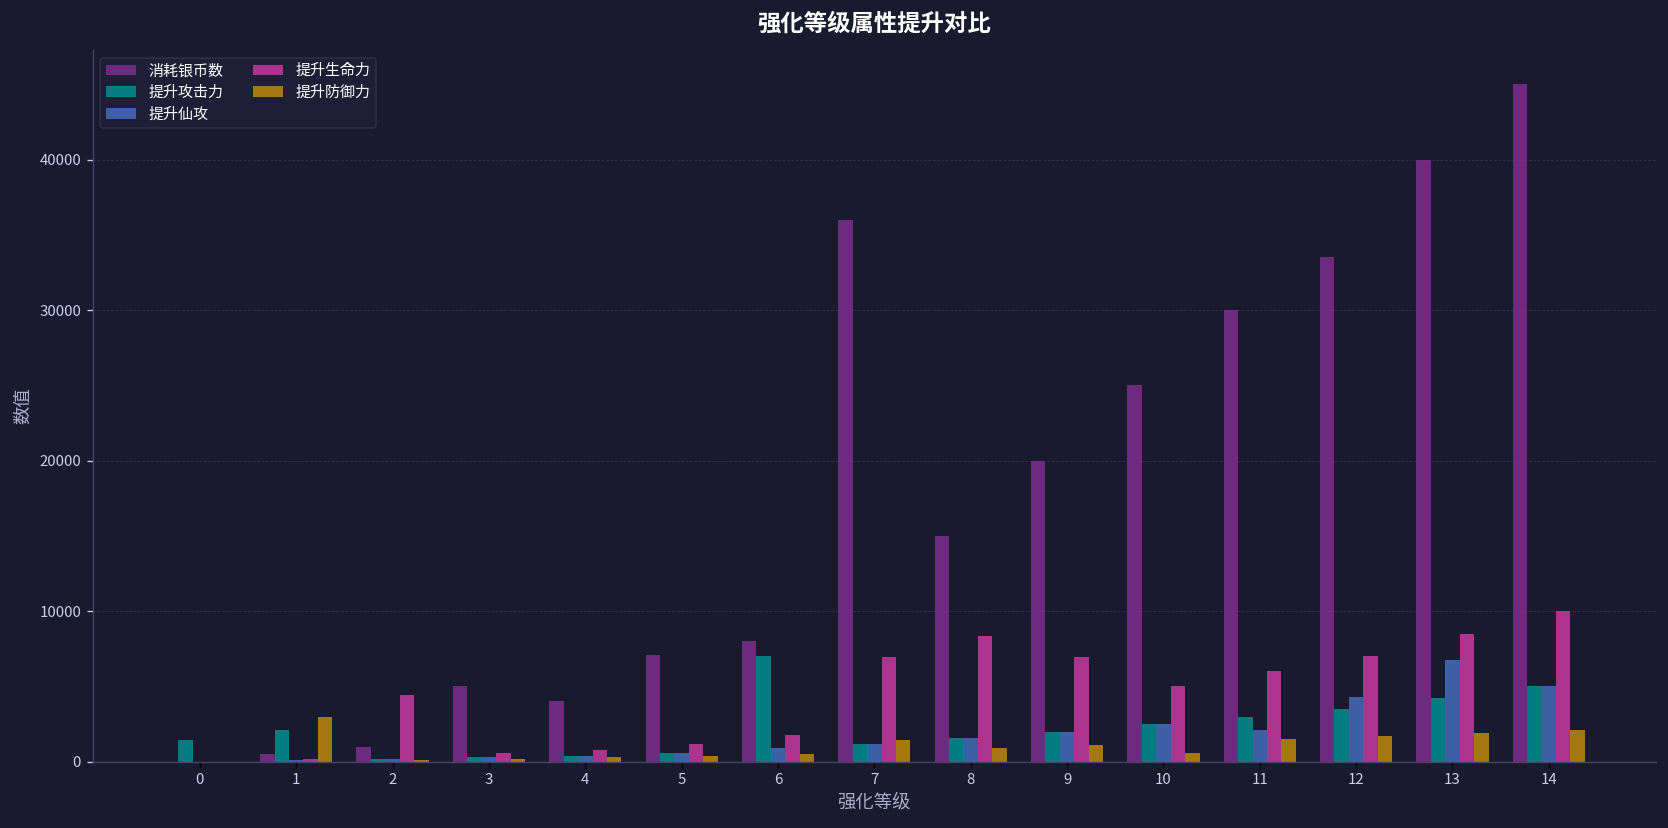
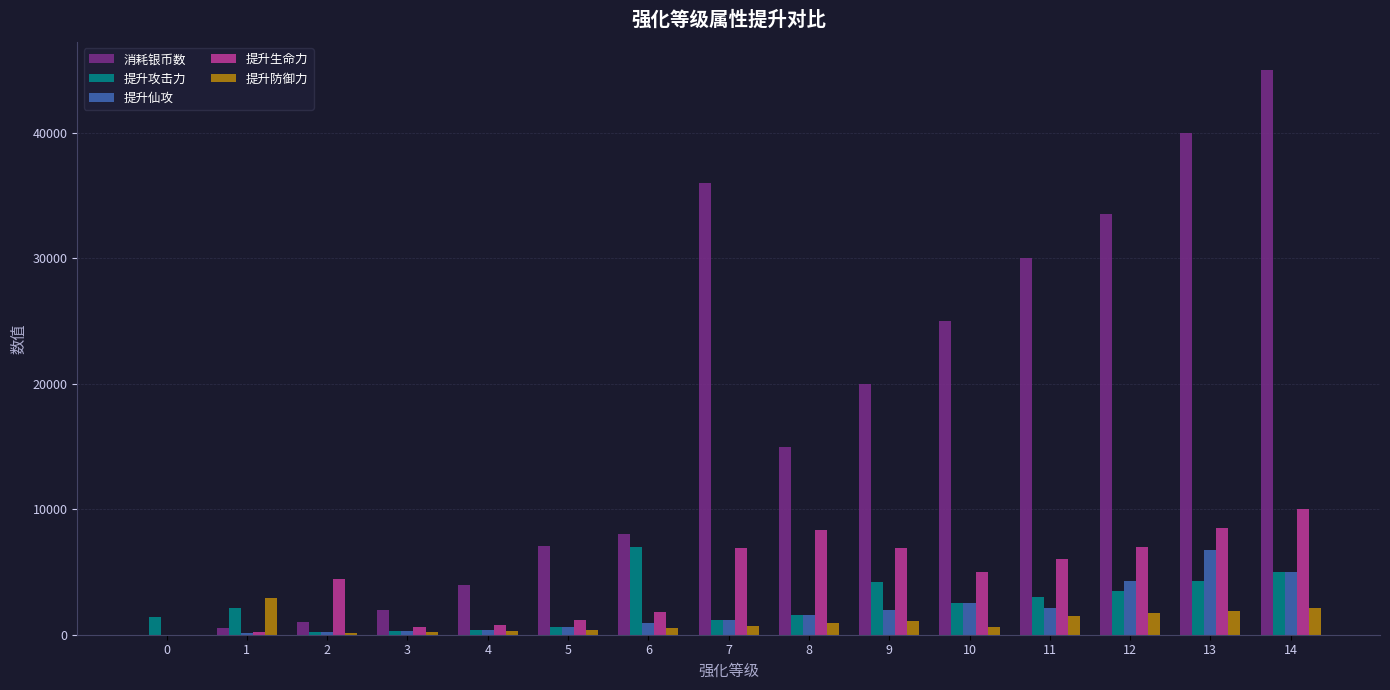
消耗银币数, 3: 5100 -> 2000
提升防御力, 7: 1500 -> 700
提升攻击力, 9: 2000 -> 4200
